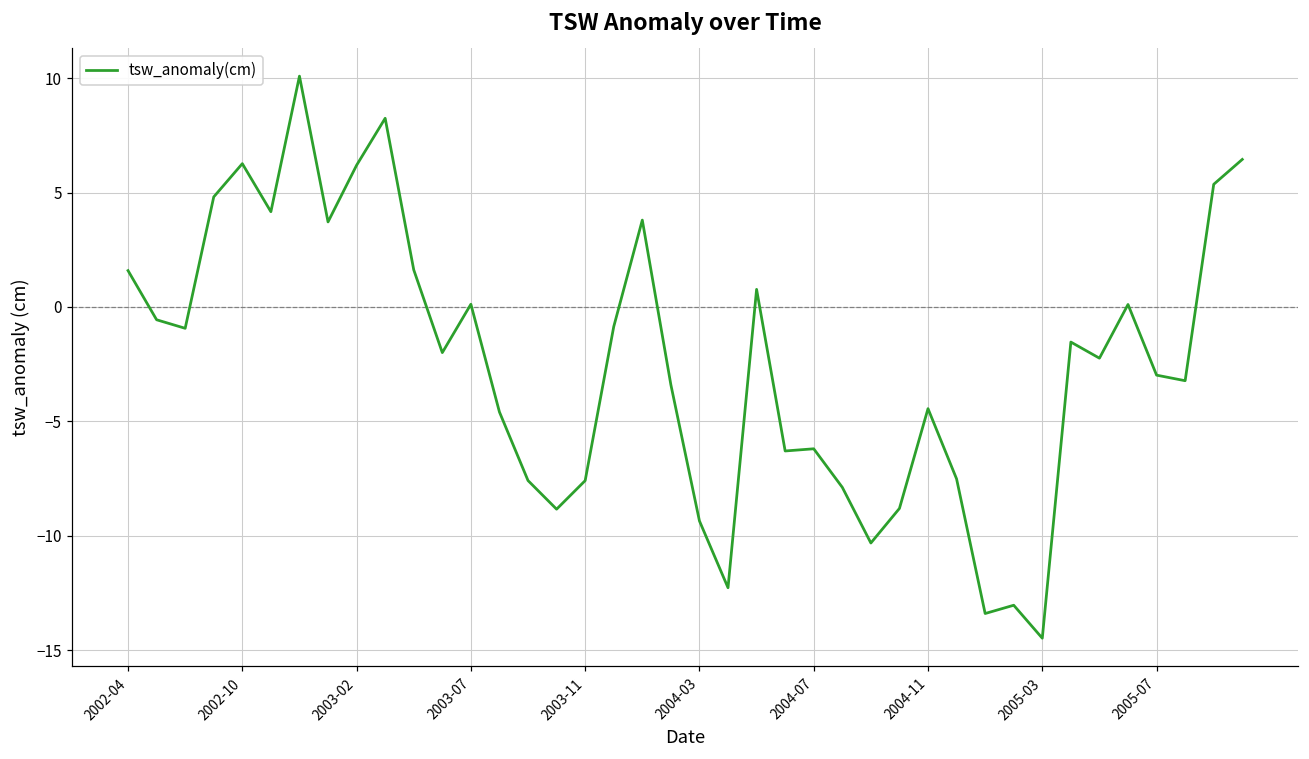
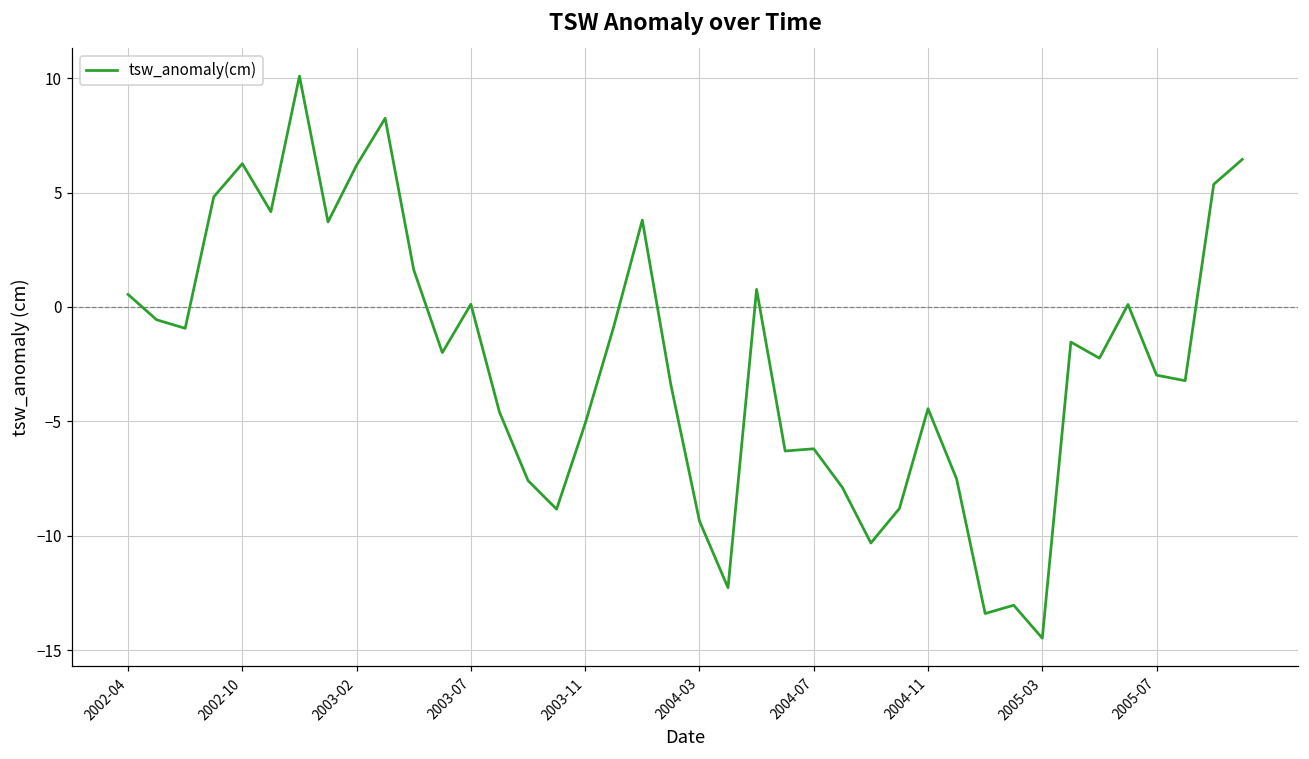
2002-04: 1.6 -> 0.5
2003-11: -7.6 -> -5.1
